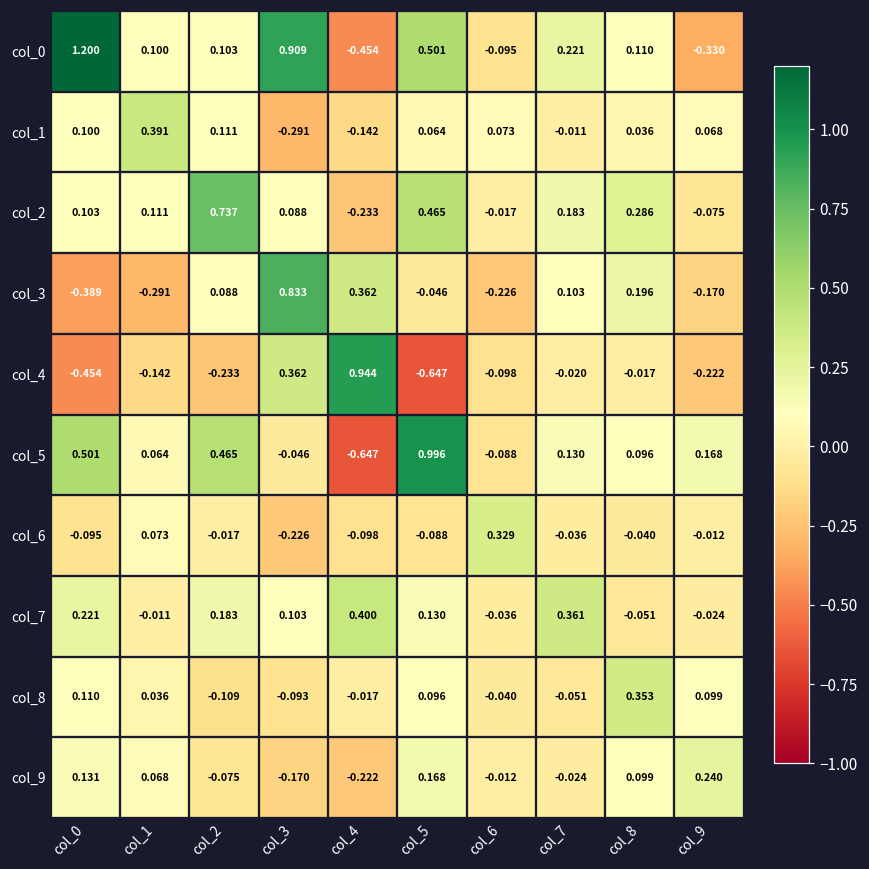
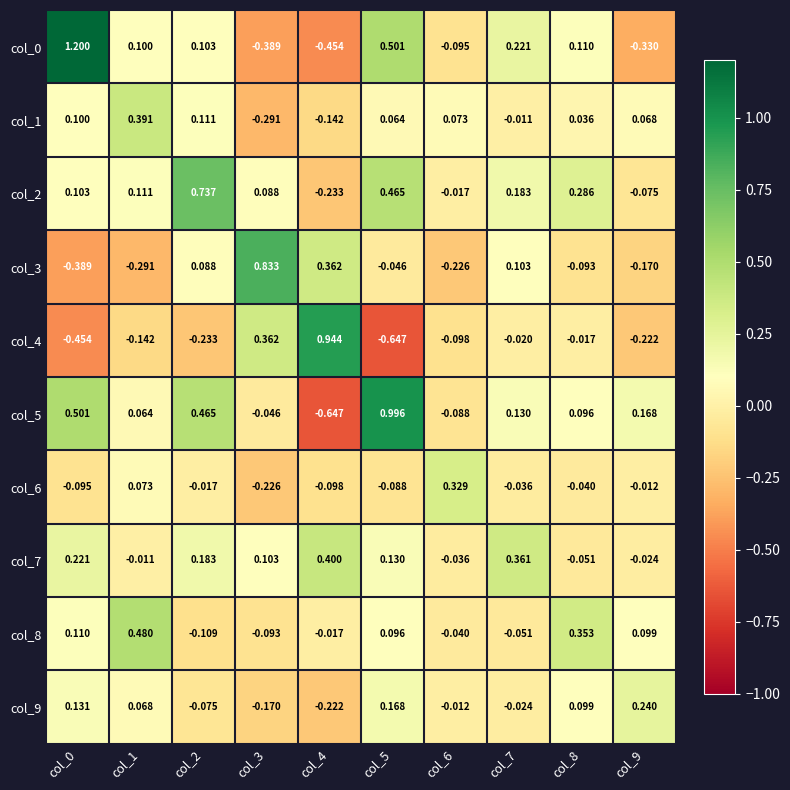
col_0, col_3: 0.909 -> -0.389
col_3, col_8: 0.196 -> -0.093
col_8, col_1: 0.036 -> 0.480
